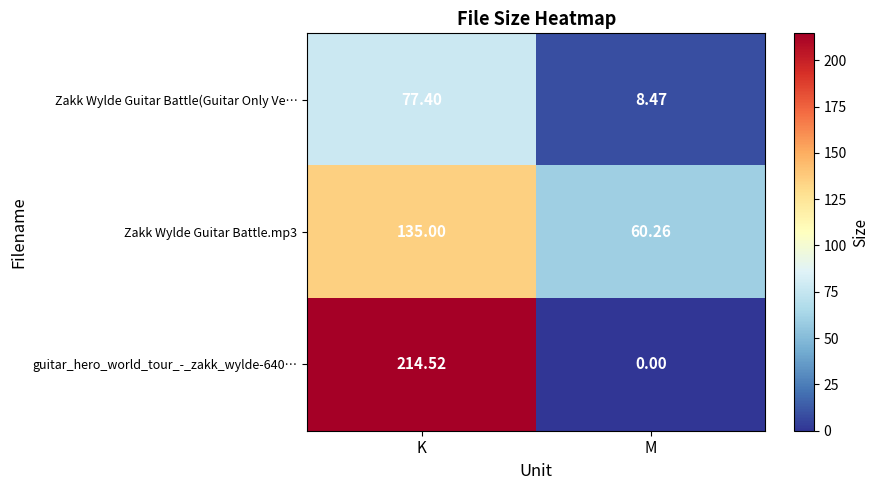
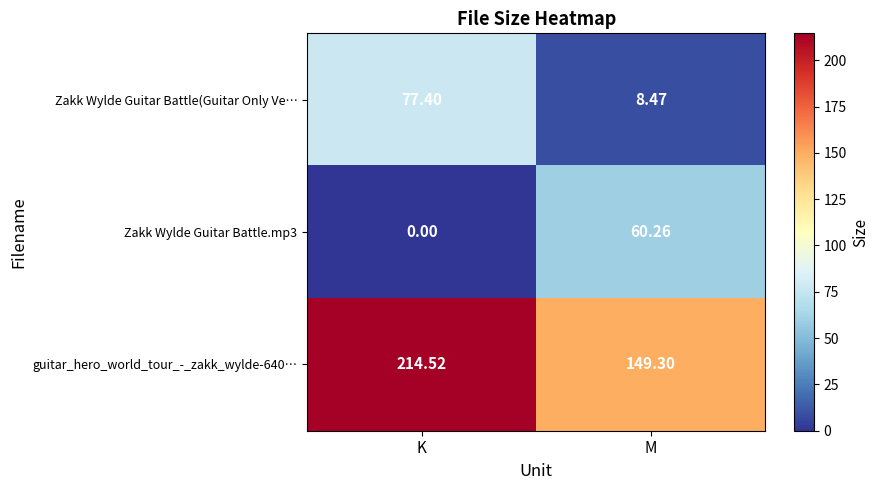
Zakk Wylde Guitar Battle.mp3, K: 135.00 -> 0.00
guitar_hero_world_tour_-_zakk_wylde-640…, M: 0.00 -> 149.30
